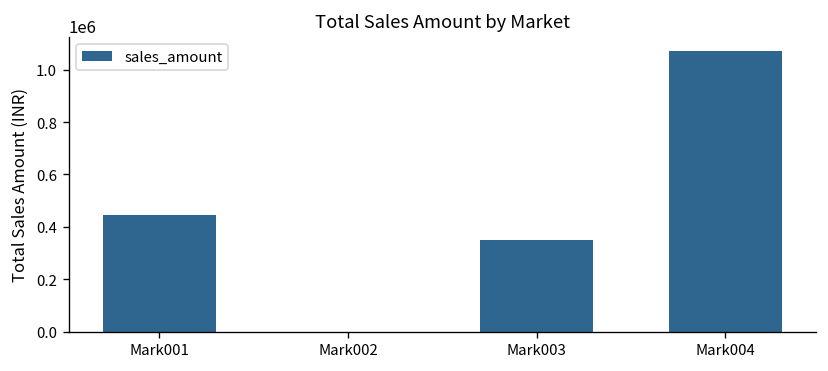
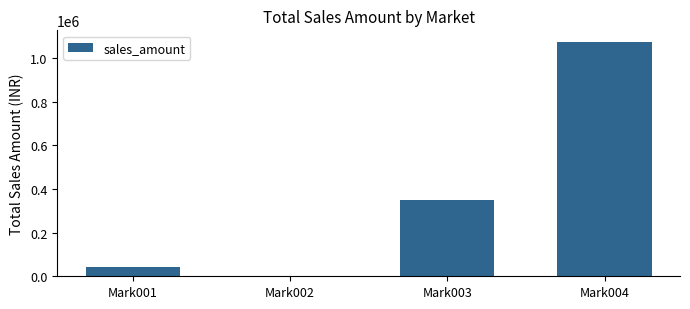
Mark001: 440000 -> 40000
